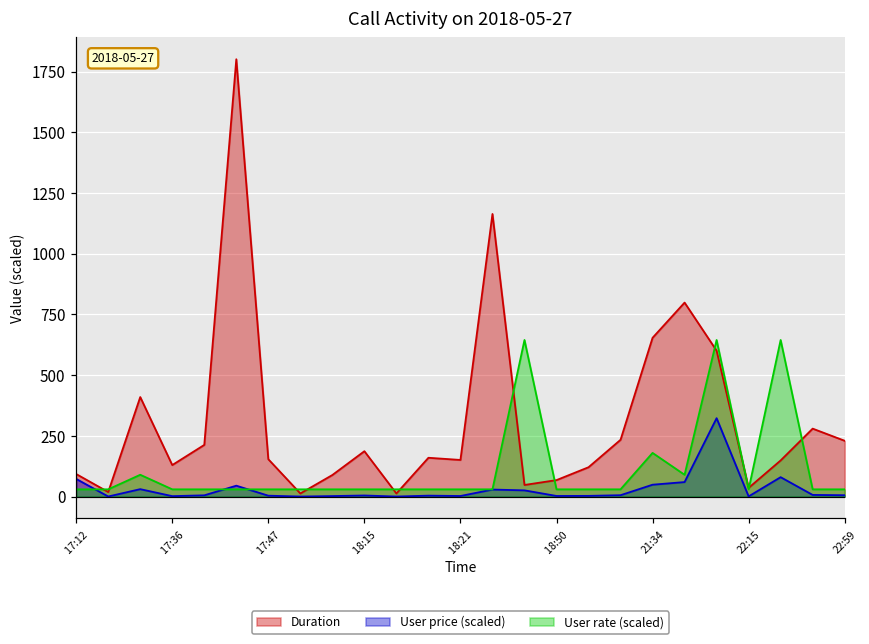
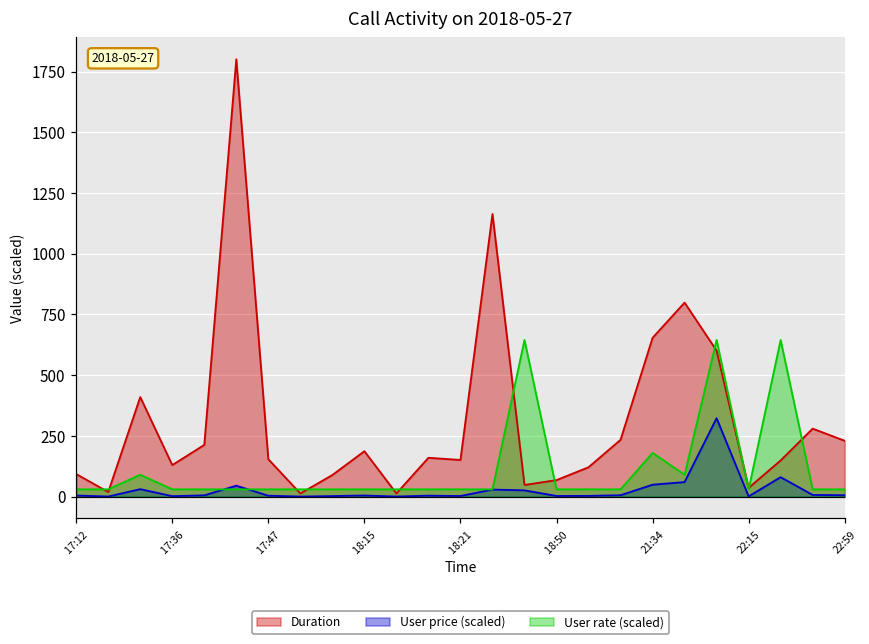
User price (scaled), 17:12: 70 -> 0
